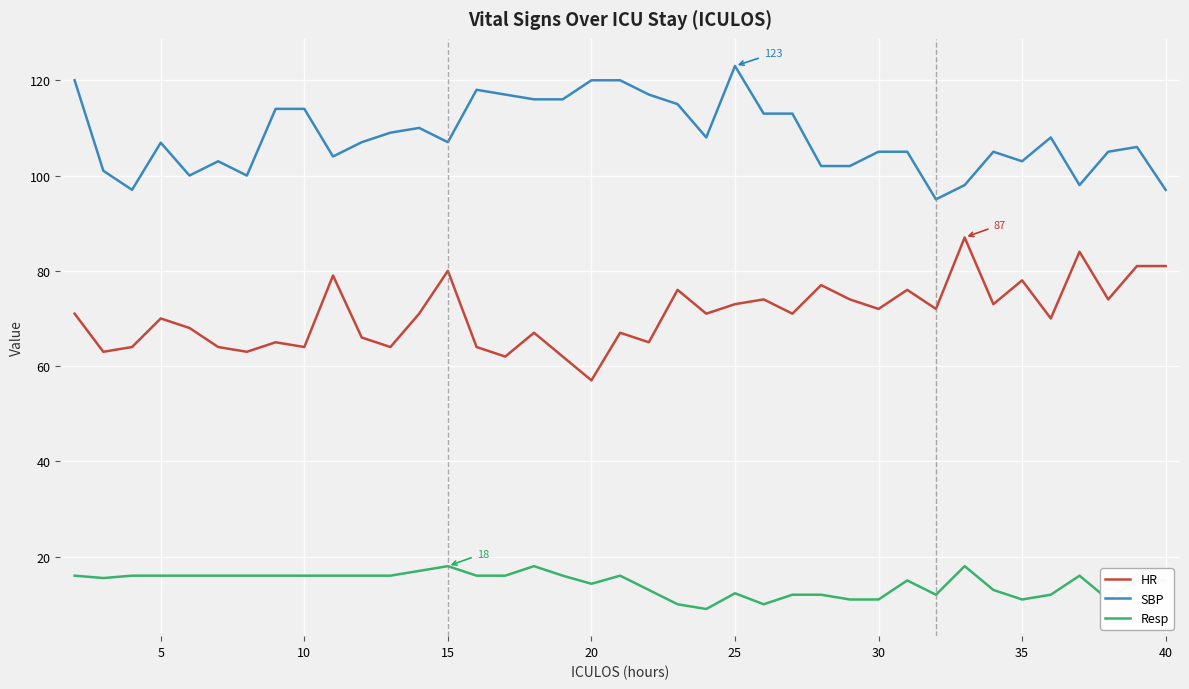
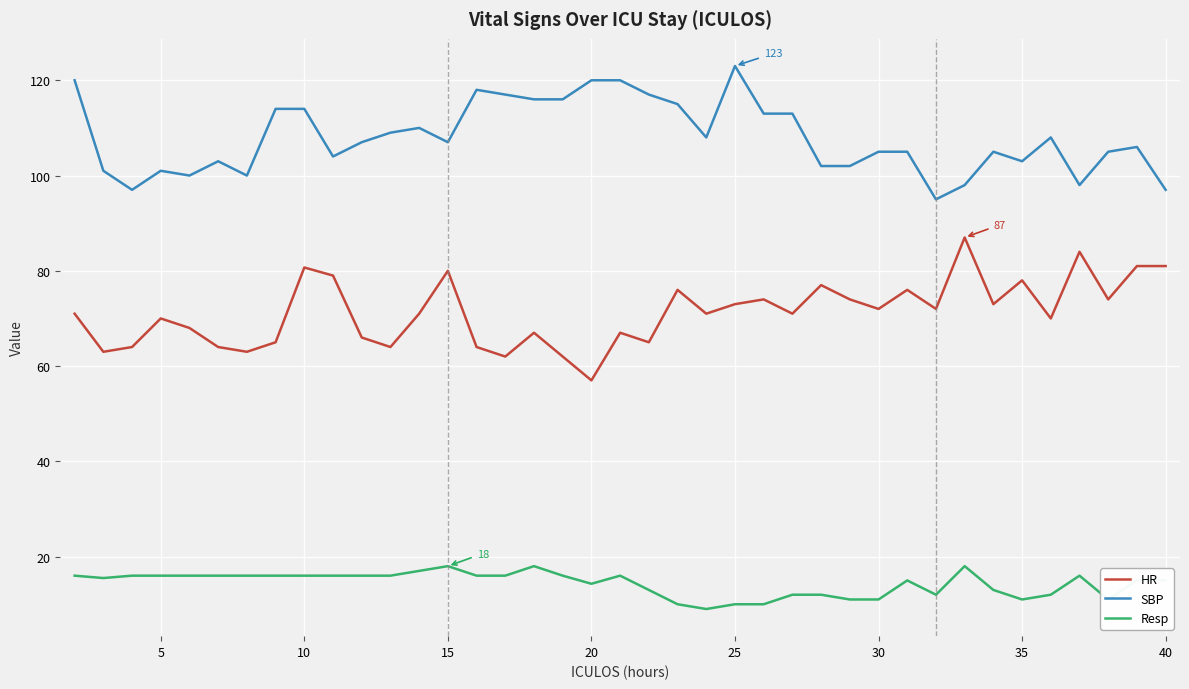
SBP, 5: 107 -> 101
HR, 10: 64 -> 81
Resp, 25: 12 -> 10
